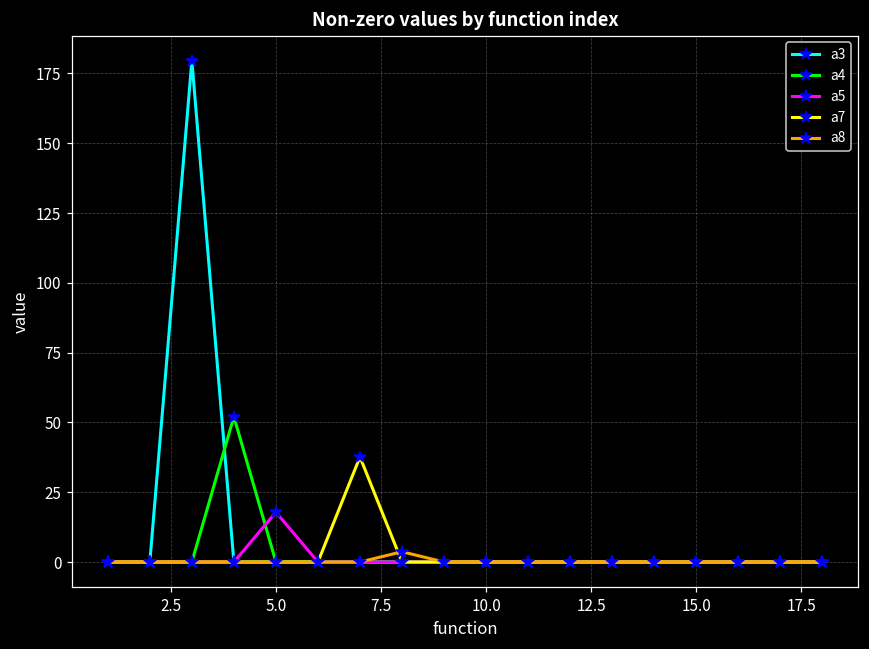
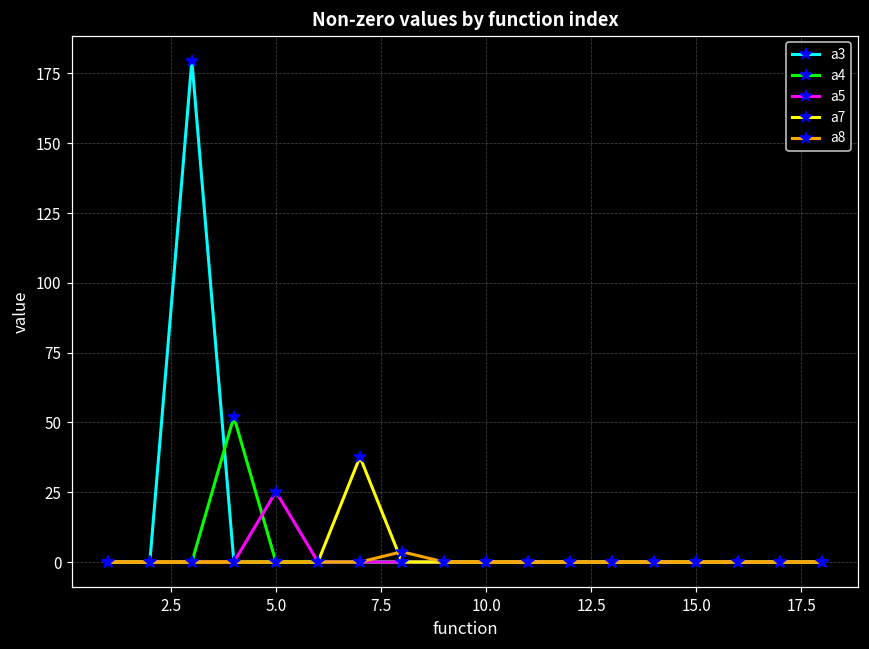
a5, 5.0: 18 -> 25
